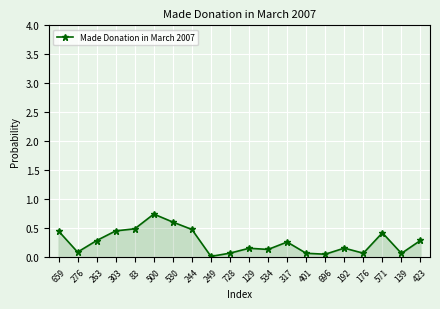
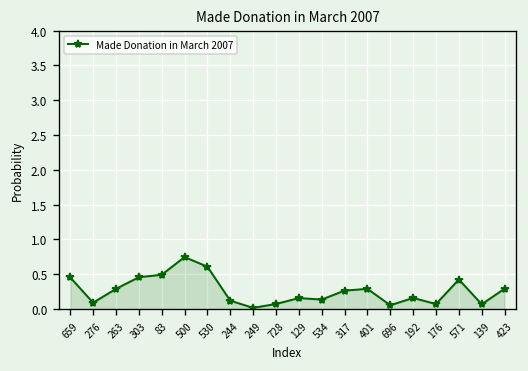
244: 0.5 -> 0.1
401: 0.1 -> 0.3
